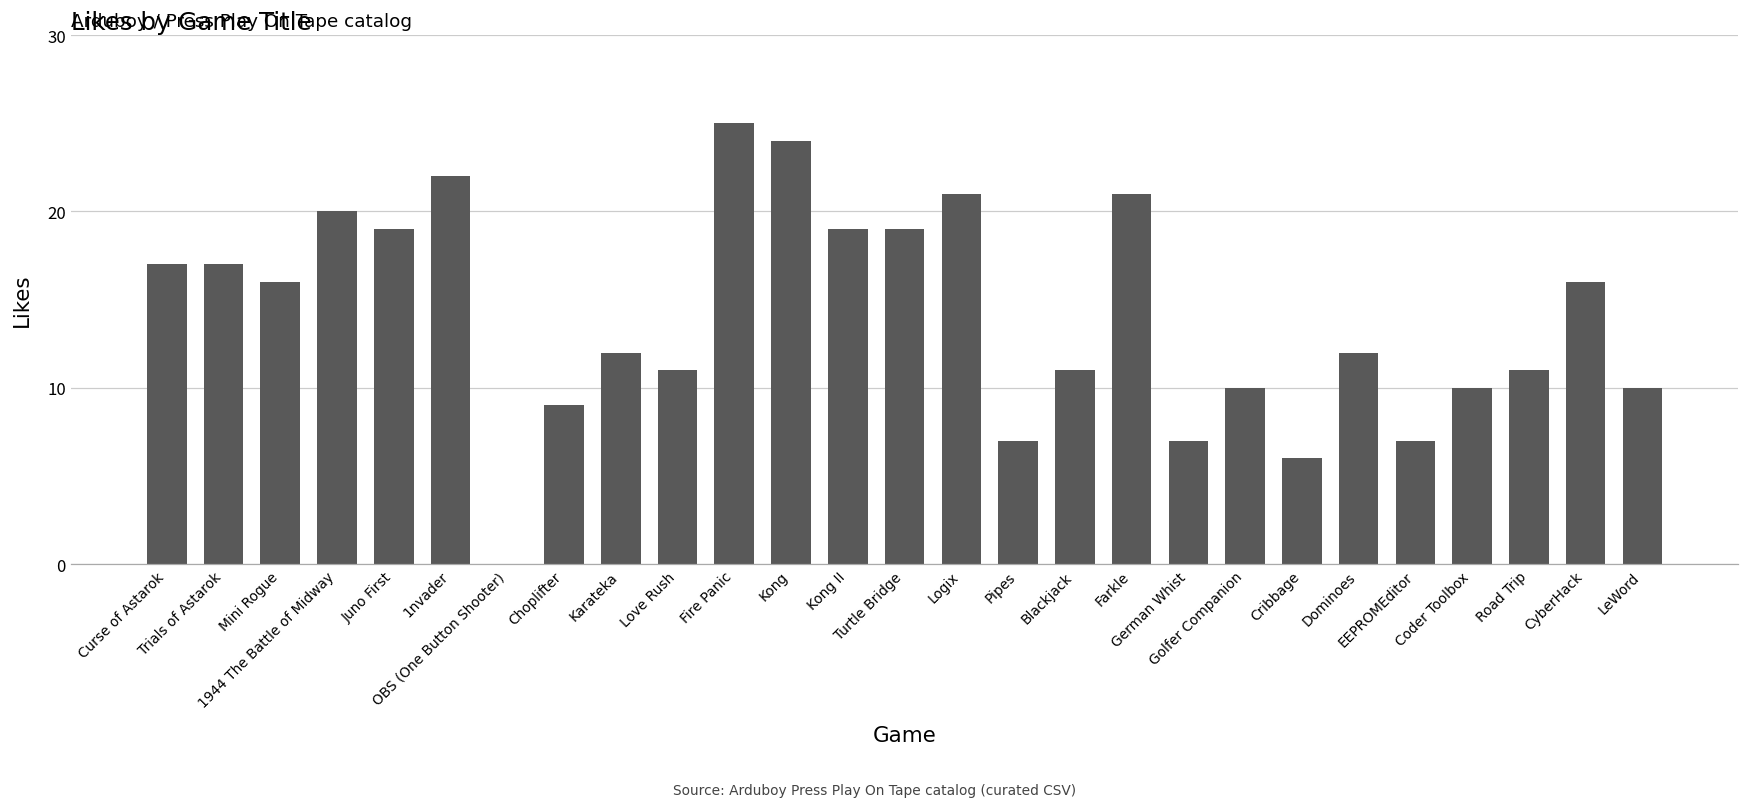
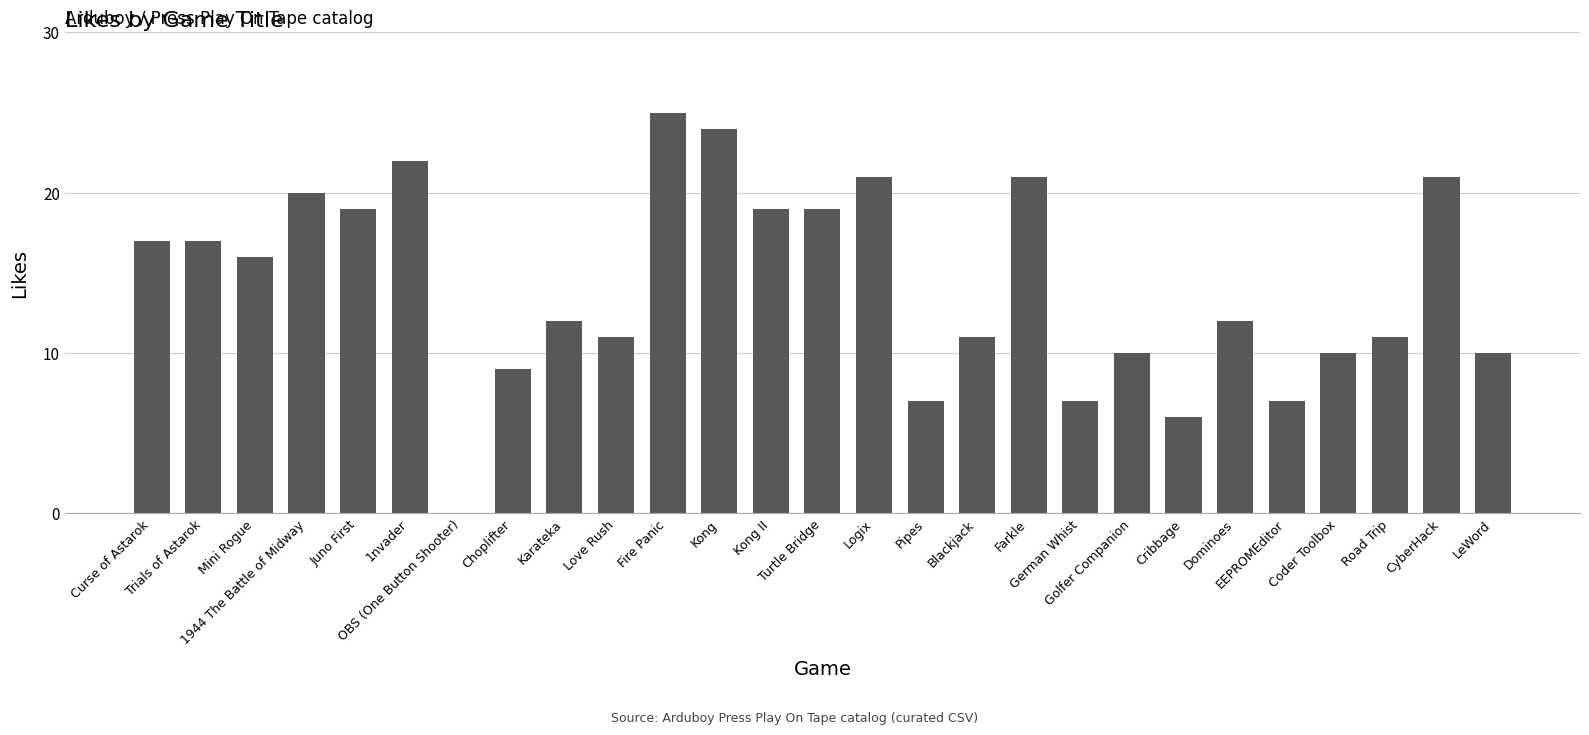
CyberHack: 16 -> 21
